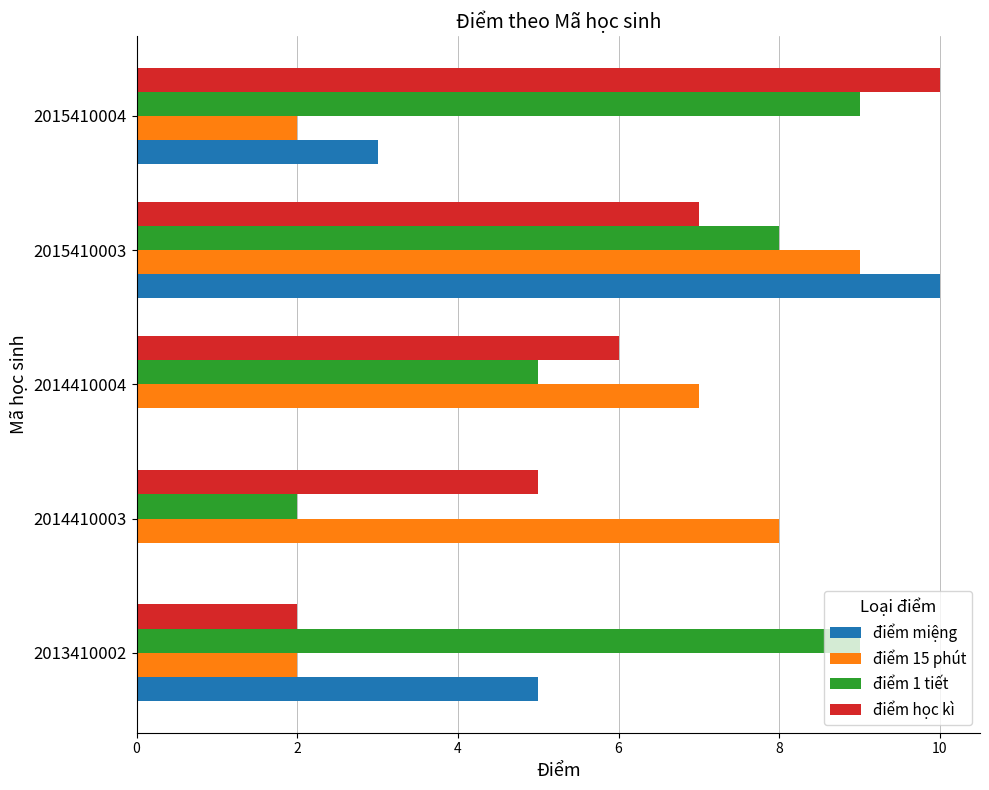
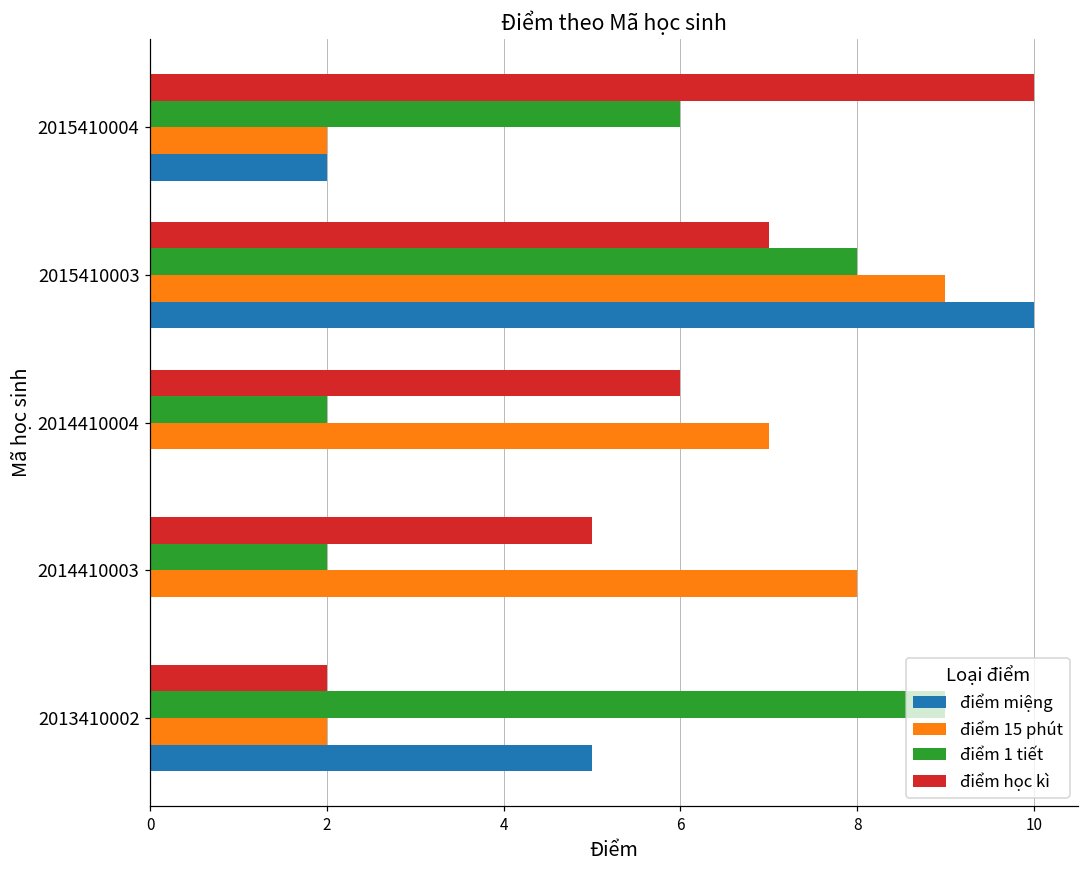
điểm 1 tiết, 2015410004: 9 -> 6
điểm miệng, 2015410004: 3 -> 2
điểm 1 tiết, 2014410004: 5 -> 2
